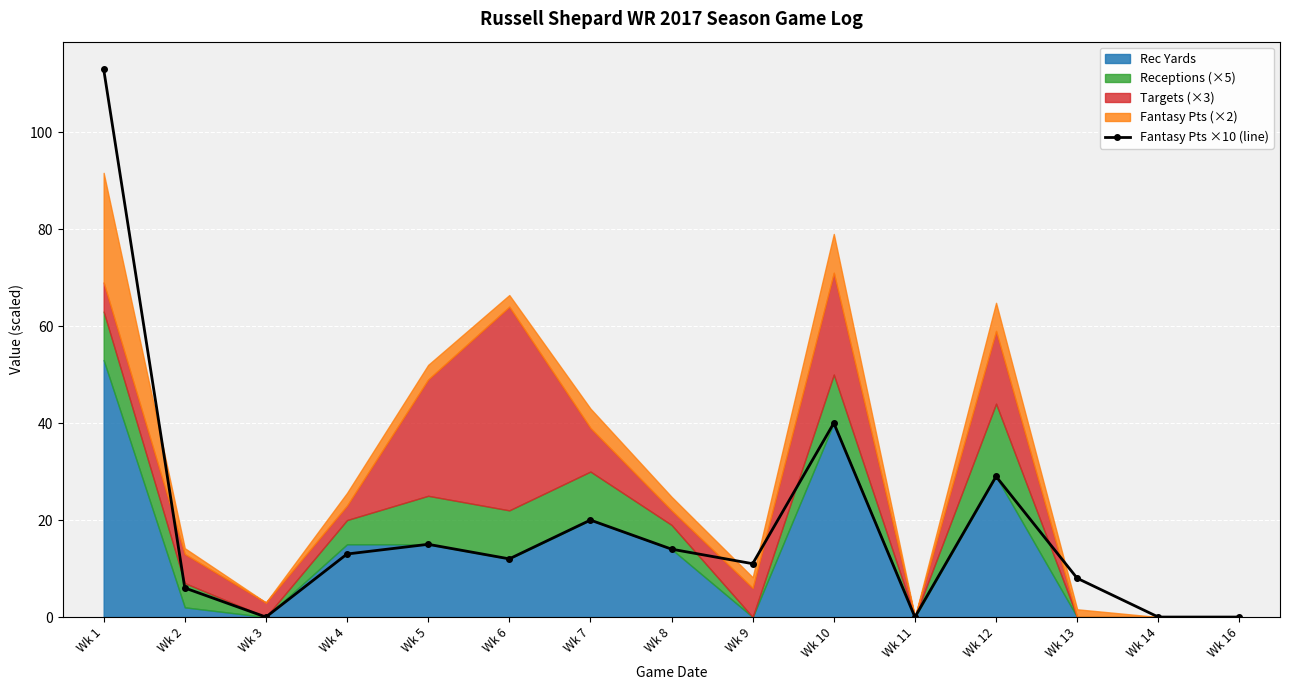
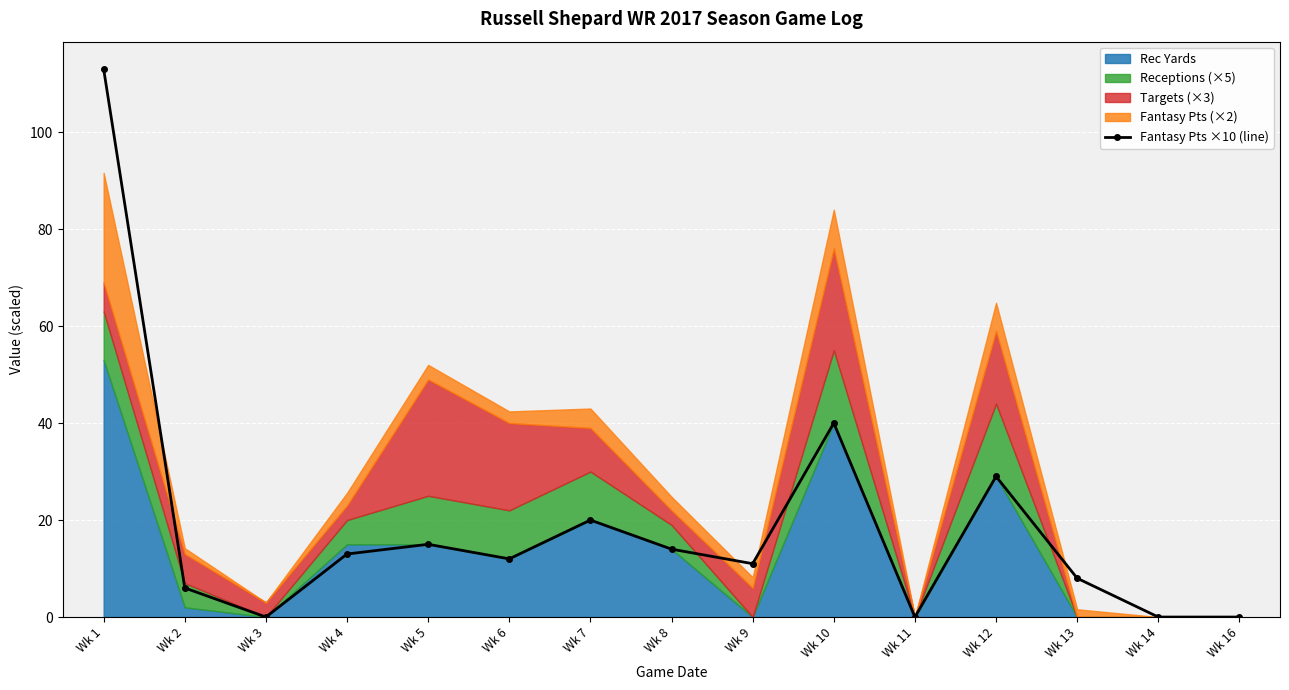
Targets (×3), Wk 6: 42 -> 18
Receptions (×5), Wk 10: 10 -> 15
